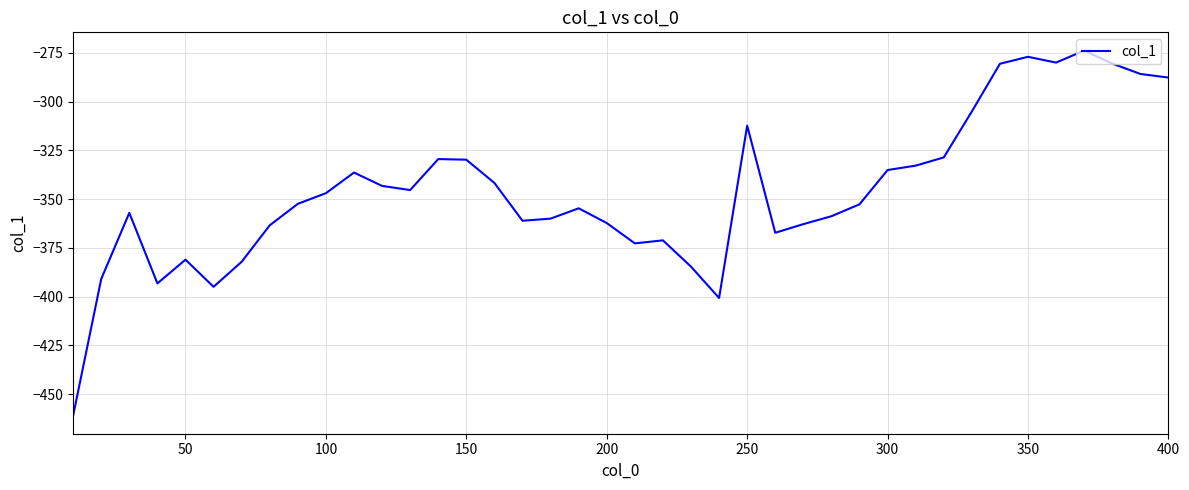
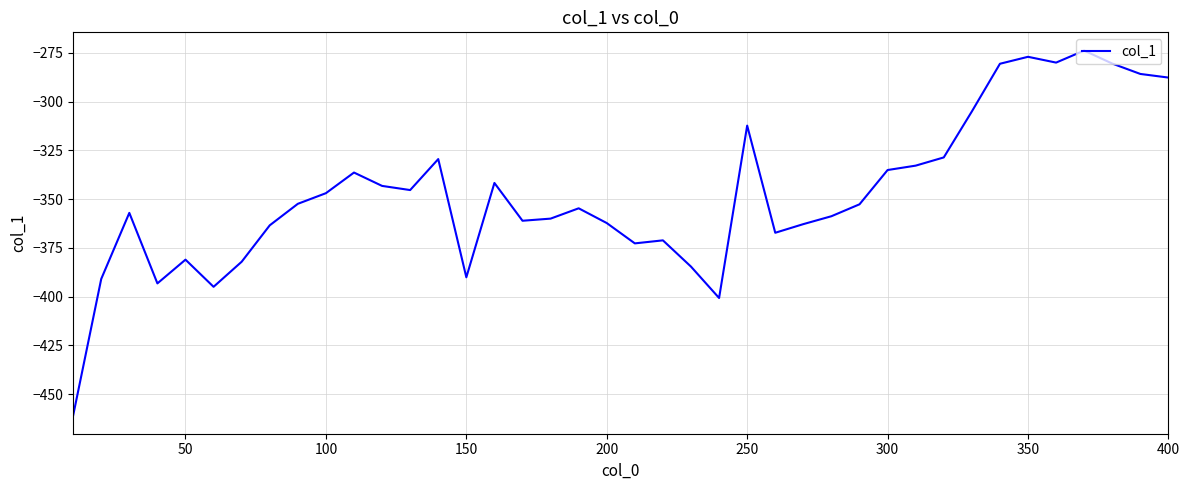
150: -330 -> -390
